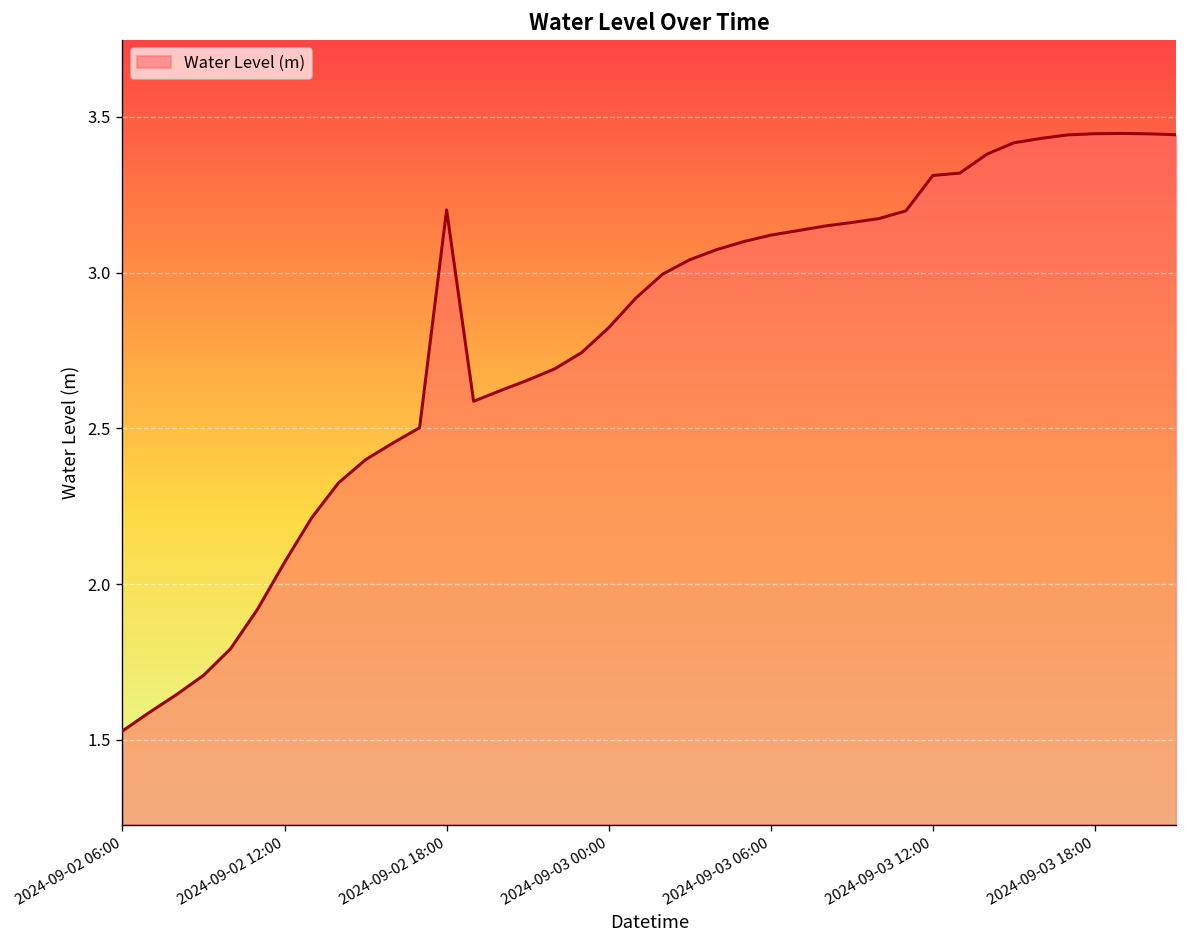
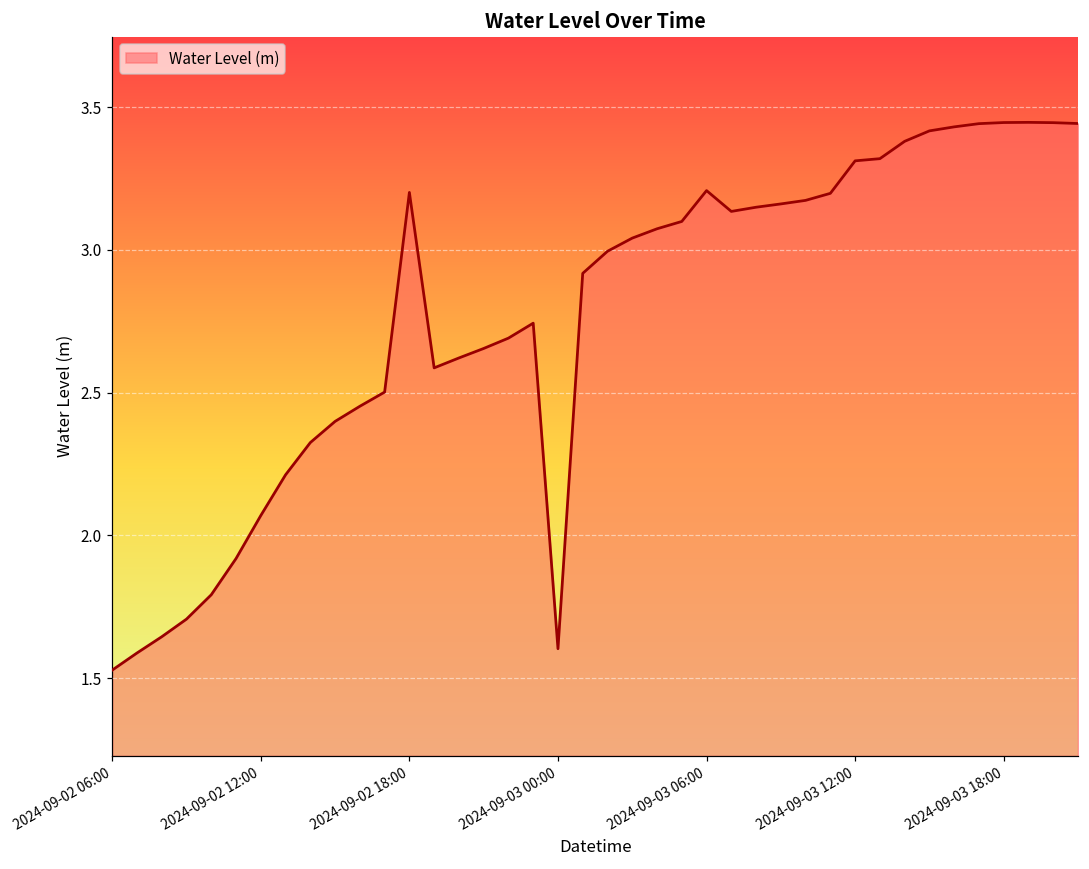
2024-09-03 00:00: 2.82 -> 1.60
2024-09-03 06:00: 3.12 -> 3.21
